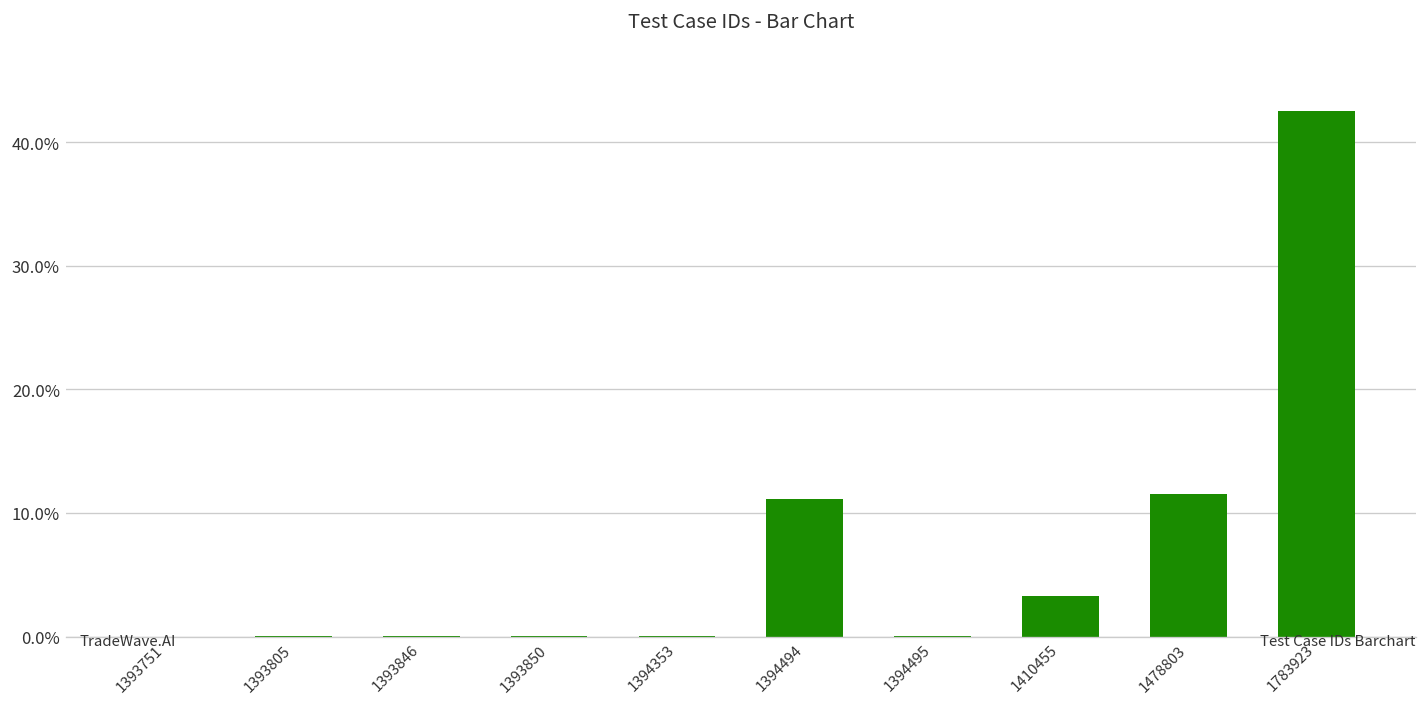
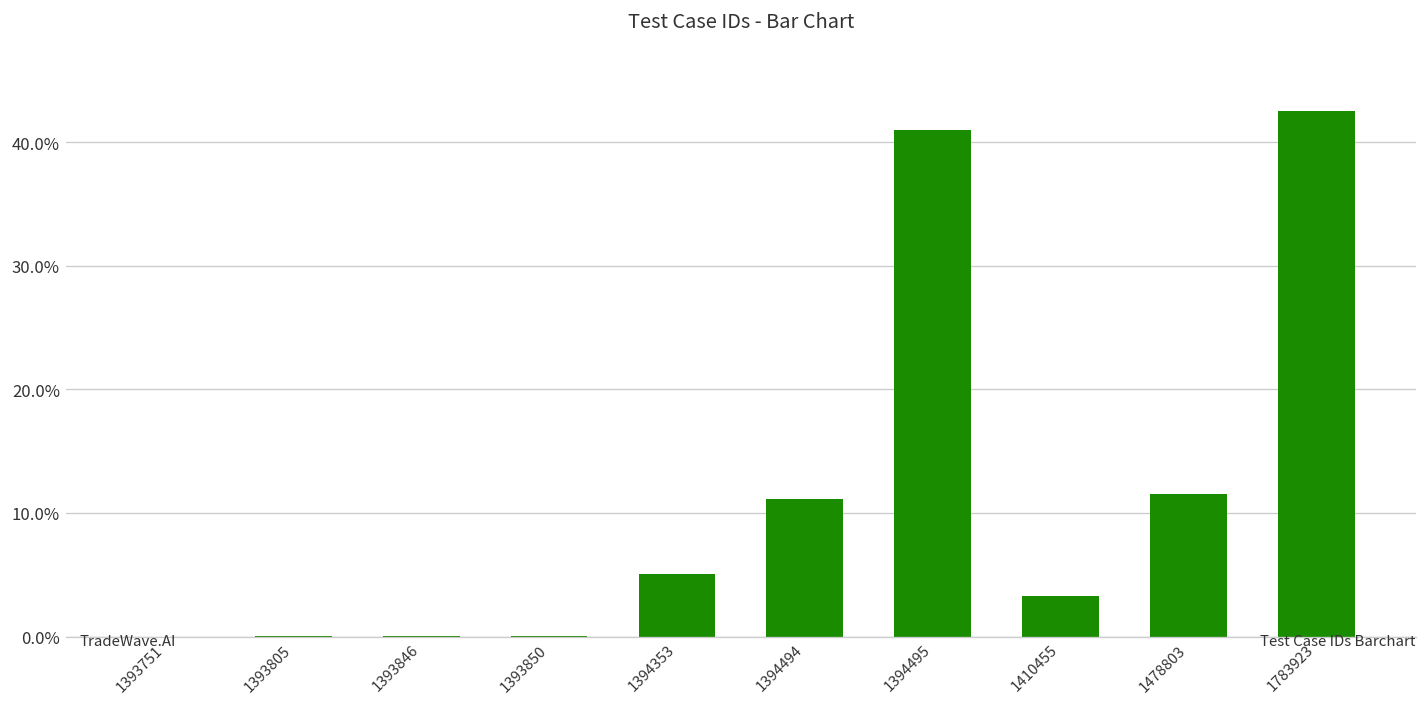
1394353: 0.1% -> 5.1%
1394495: 0.1% -> 41.0%
